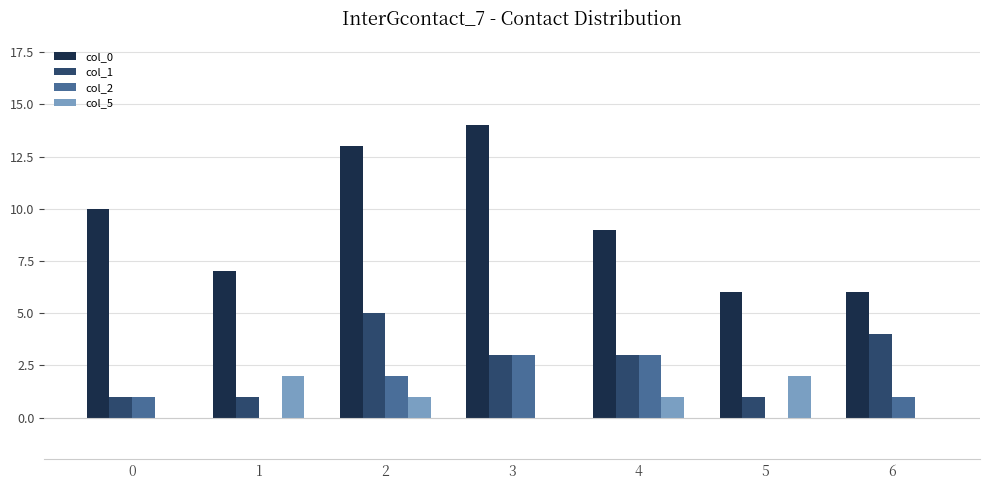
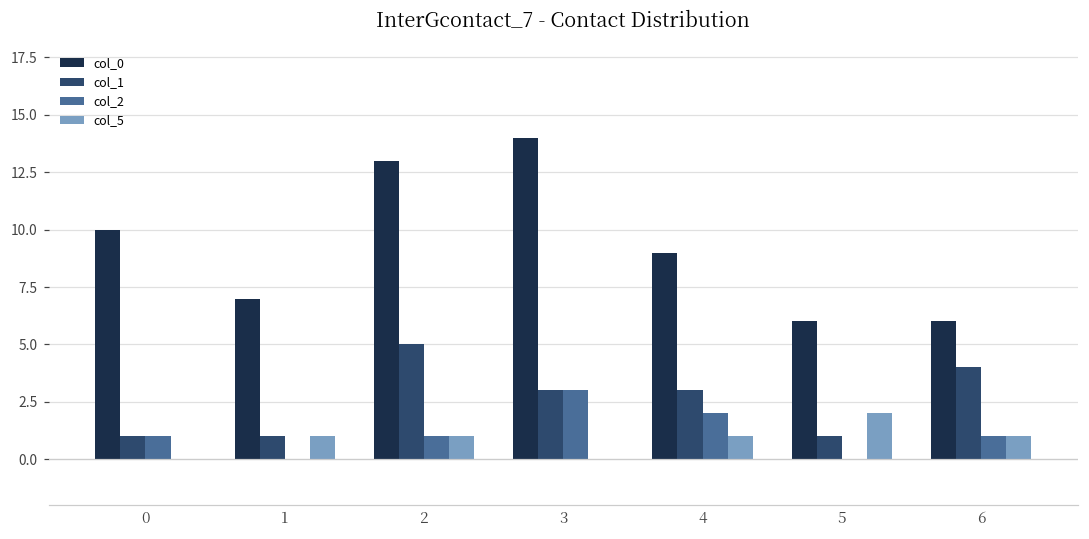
col_5, 1: 2 -> 1
col_2, 2: 2 -> 1
col_2, 4: 3 -> 2
col_5, 6: 0 -> 1
